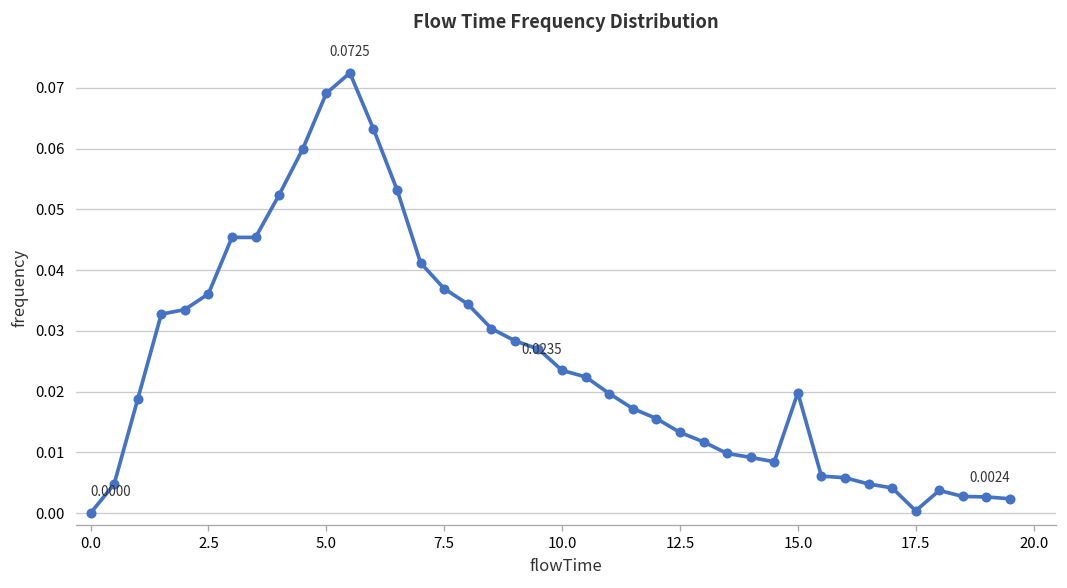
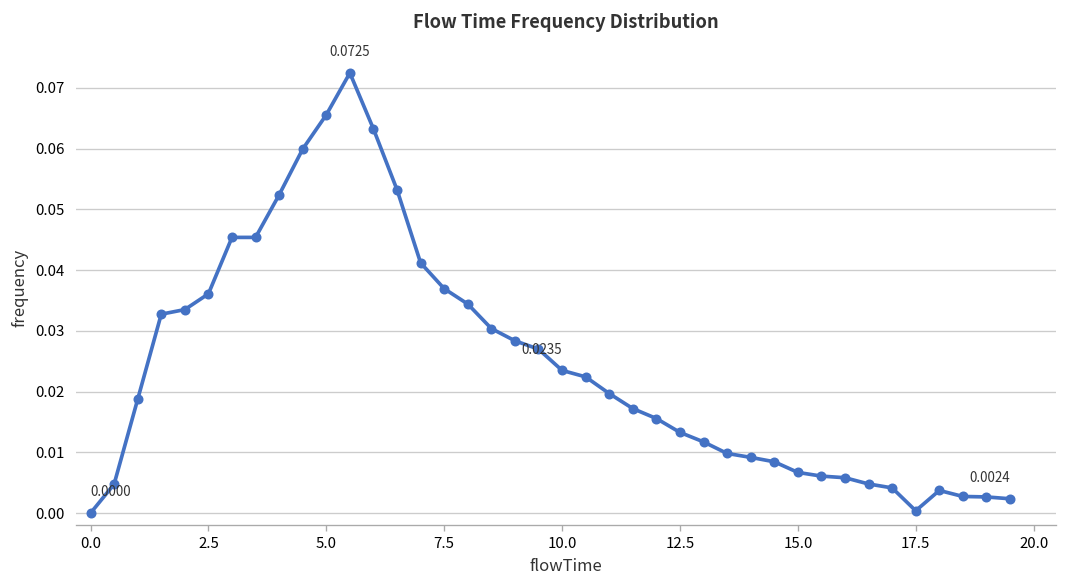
5.0: 0.069 -> 0.066
15.0: 0.020 -> 0.007
